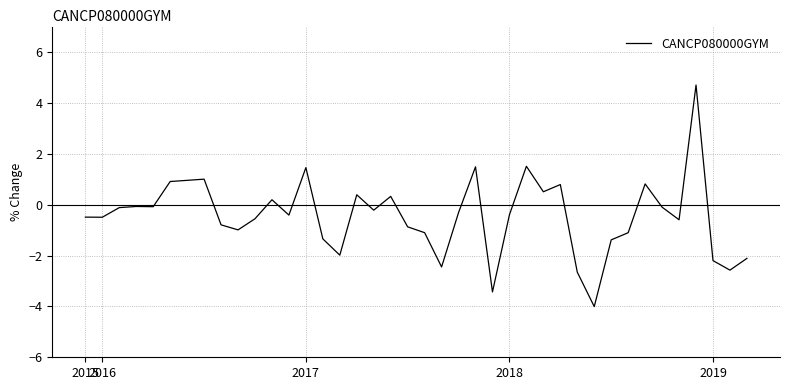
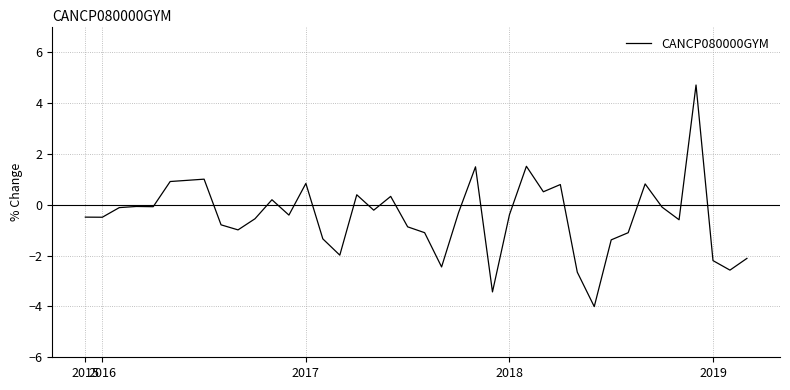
2017: 1.5 -> 0.8
